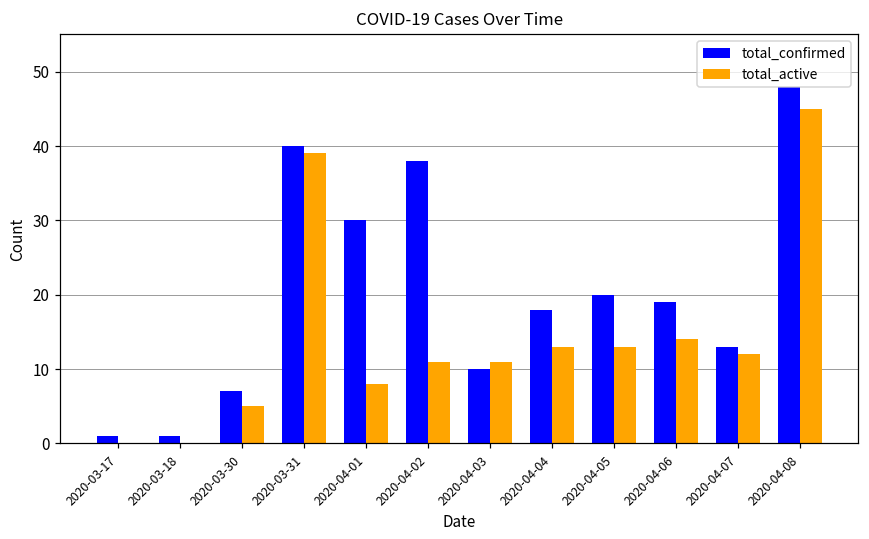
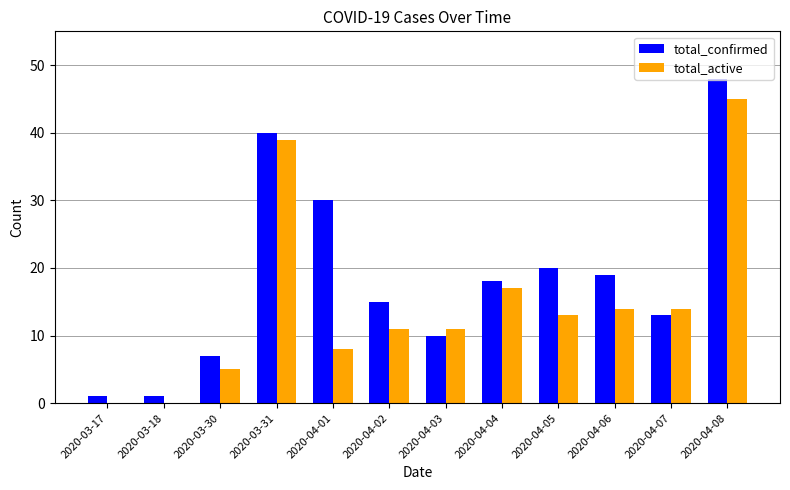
total_confirmed, 2020-04-02: 38 -> 15
total_active, 2020-04-04: 13 -> 17
total_active, 2020-04-07: 12 -> 14
